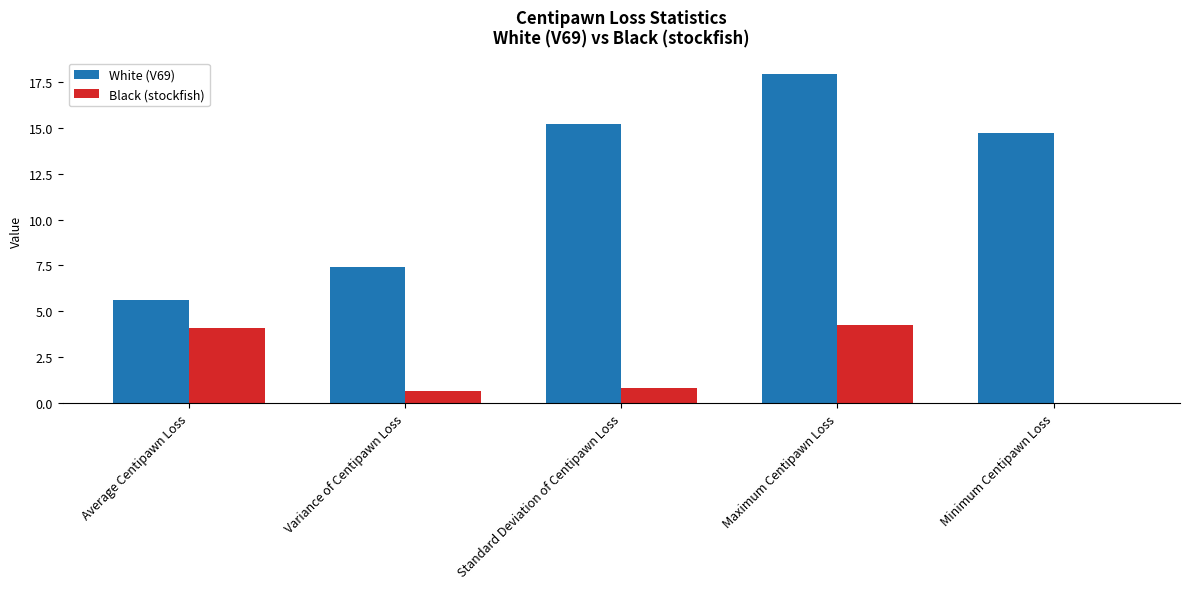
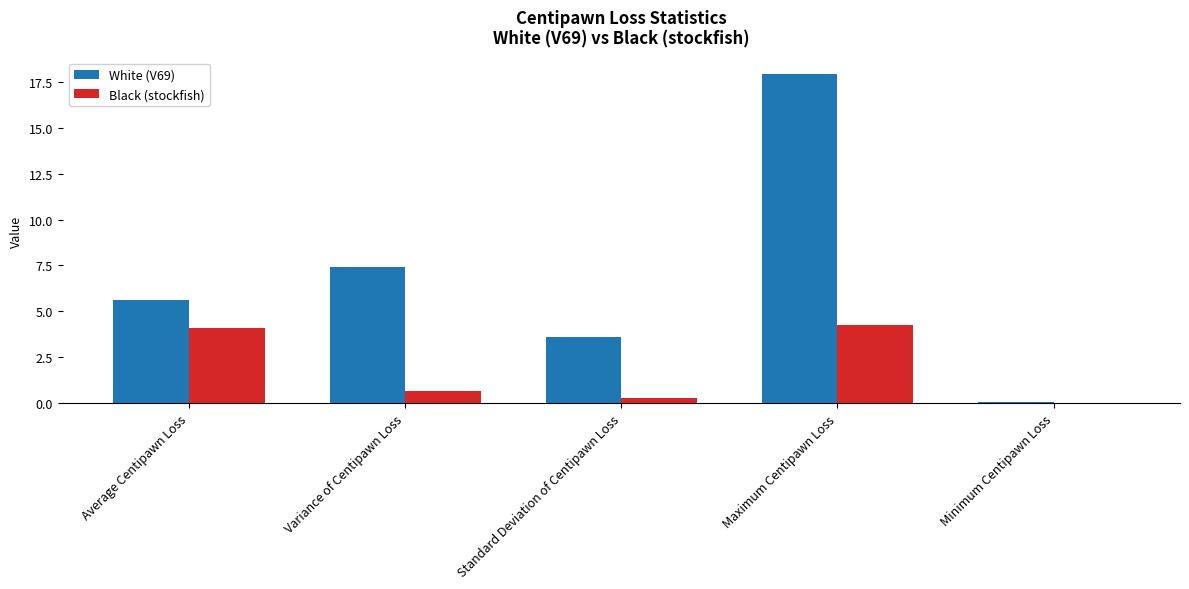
White (V69), Standard Deviation of Centipawn Loss: 15.2 -> 3.6
Black (stockfish), Standard Deviation of Centipawn Loss: 0.8 -> 0.3
White (V69), Minimum Centipawn Loss: 14.7 -> 0.1
